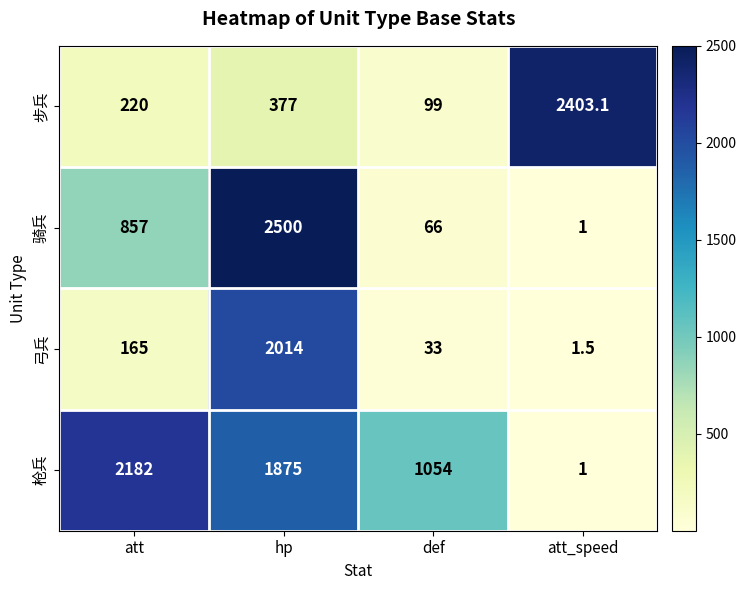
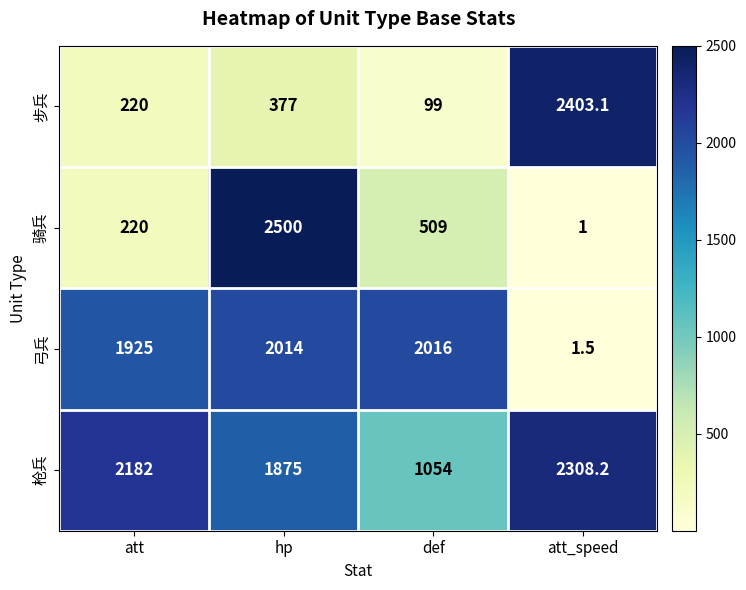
骑兵, att: 857 -> 220
骑兵, def: 66 -> 509
弓兵, att: 165 -> 1925
弓兵, def: 33 -> 2016
枪兵, att_speed: 1 -> 2308.2
